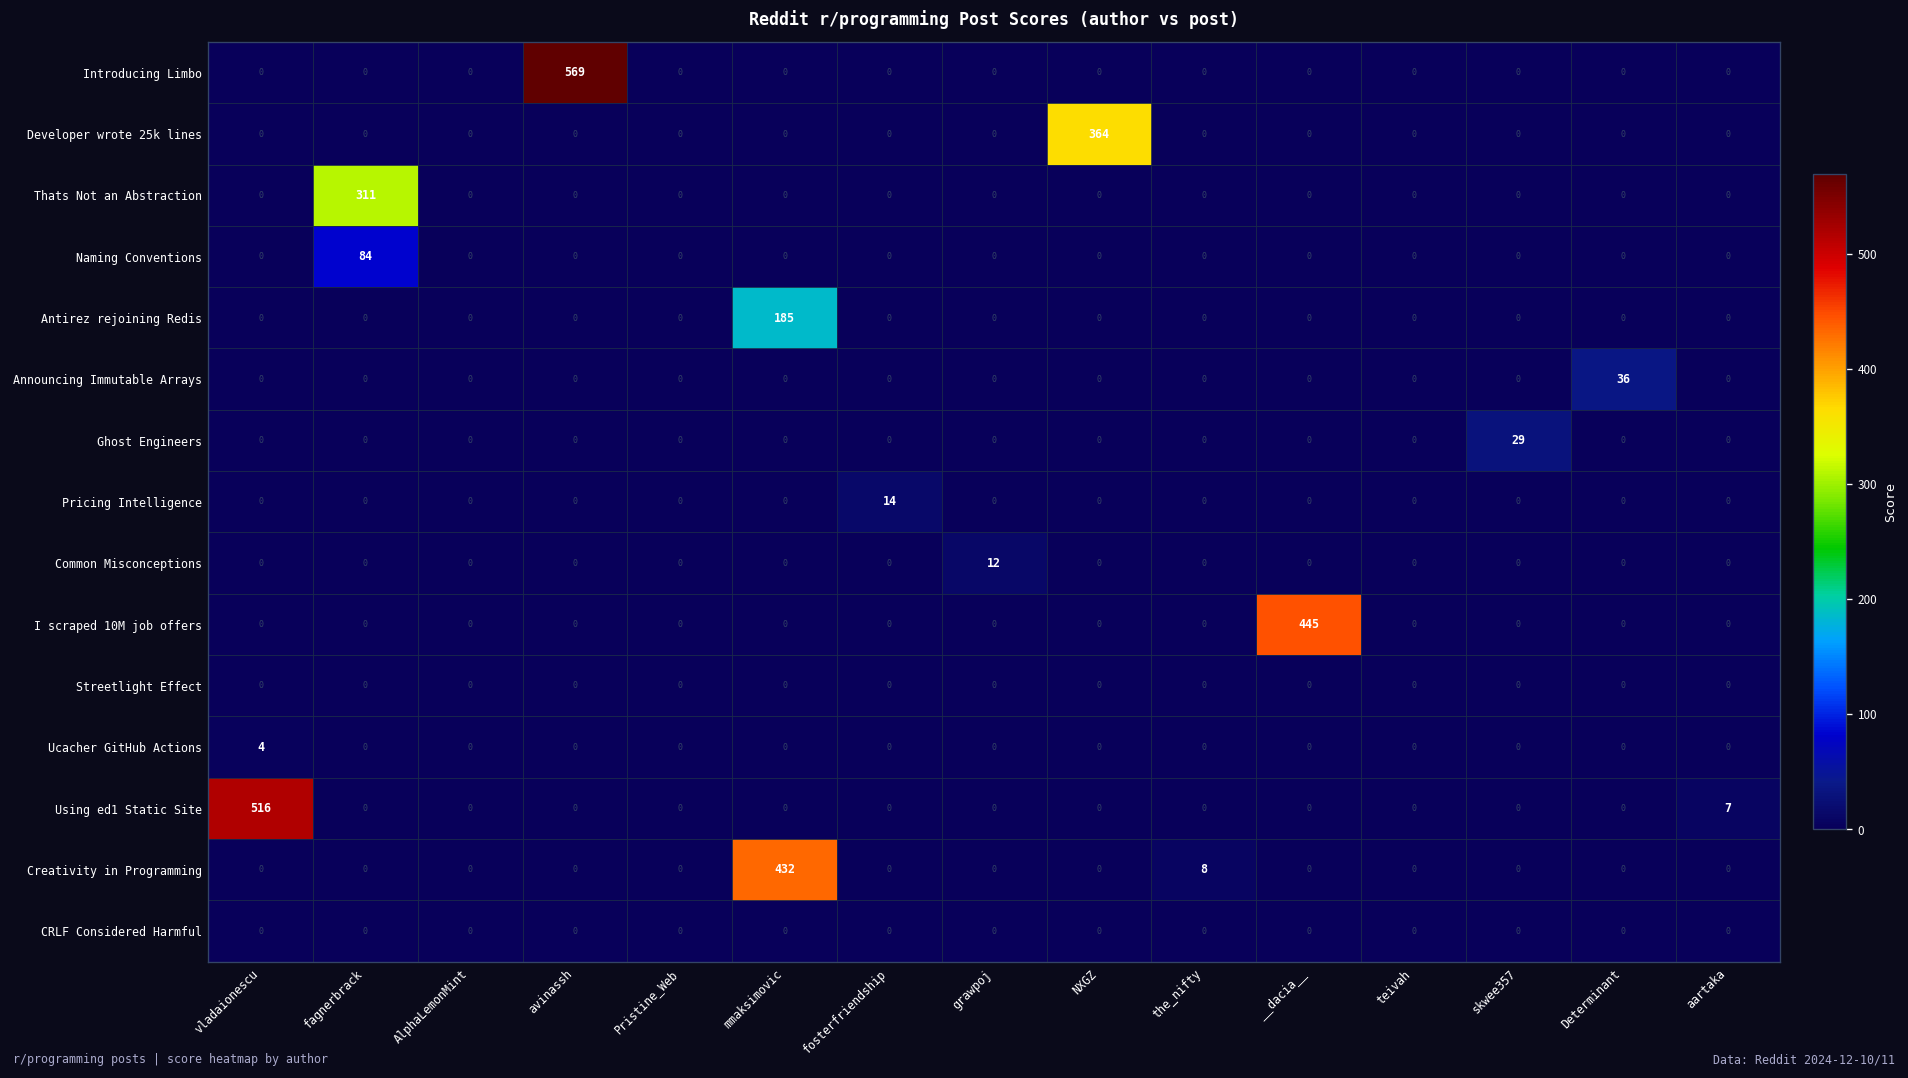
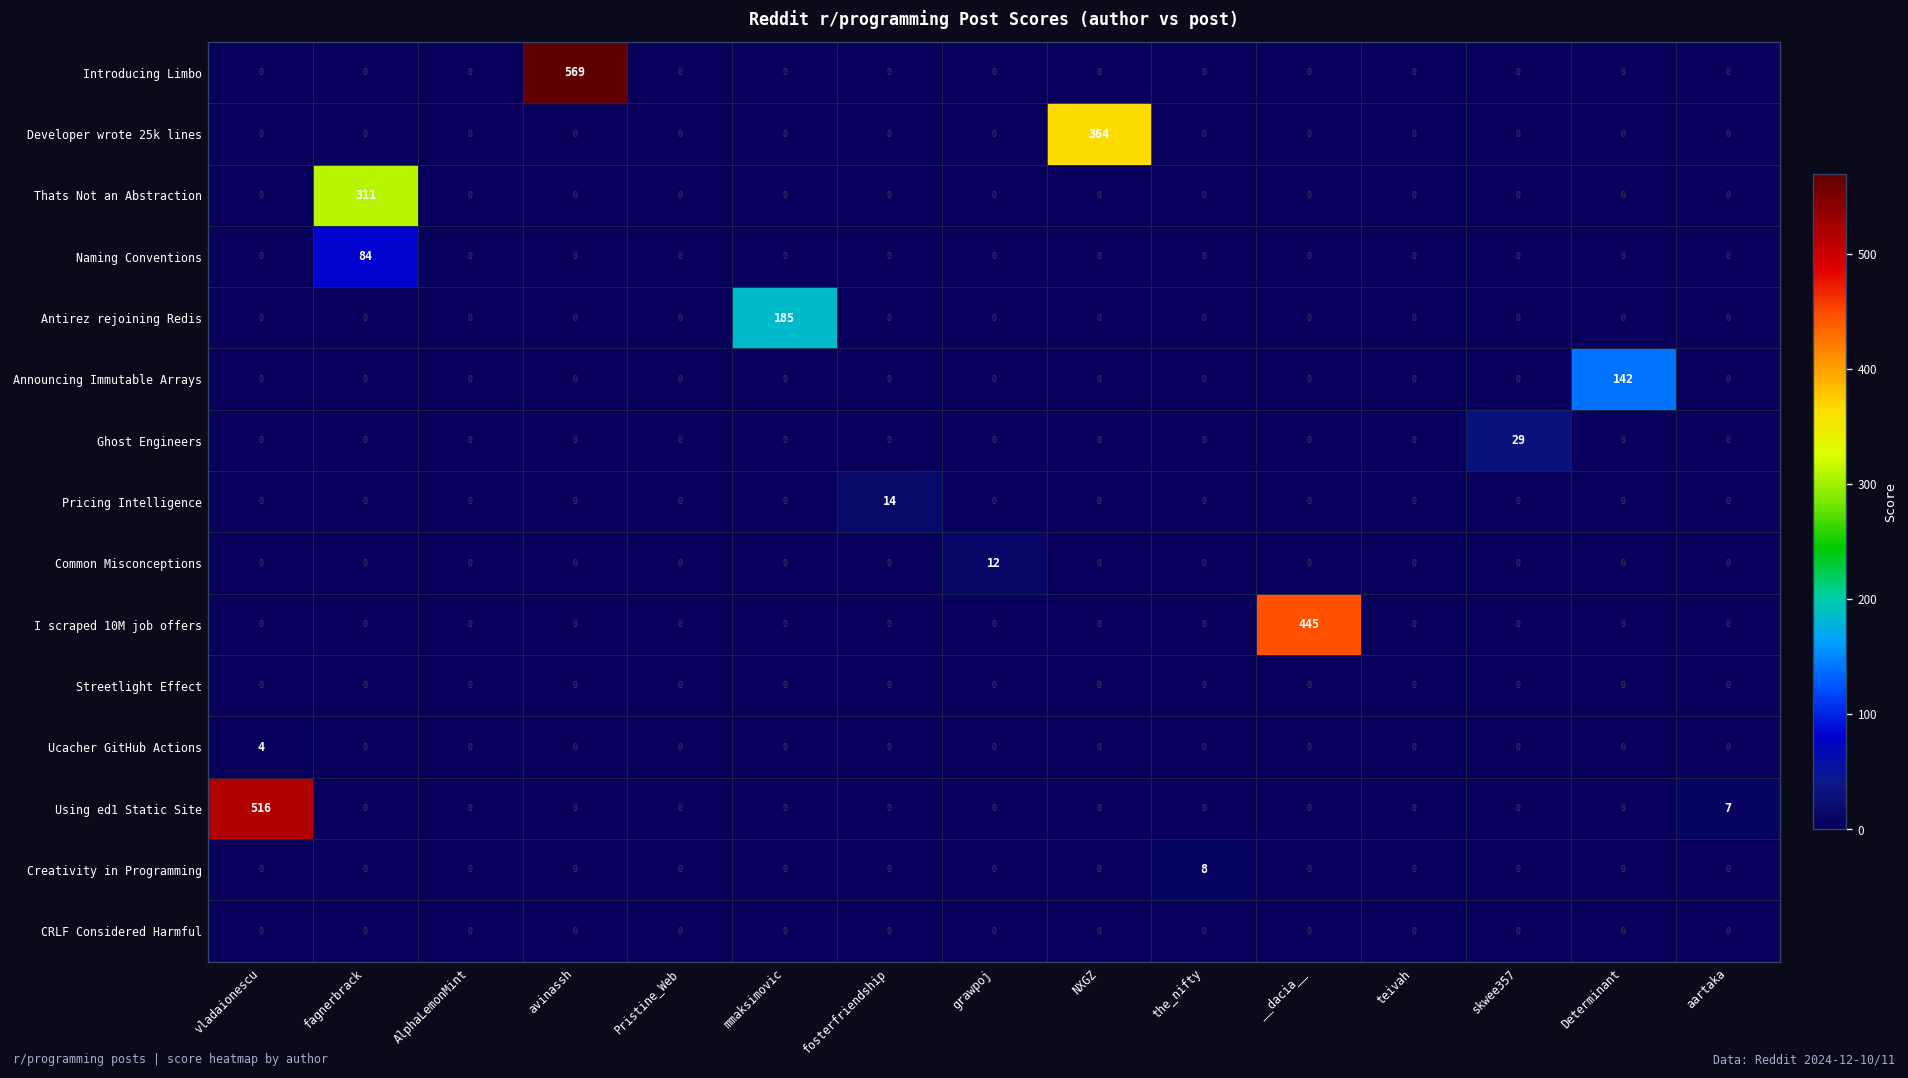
Announcing Immutable Arrays, Determinant: 36 -> 142
Creativity in Programming, mmaksimovic: 432 -> 0
